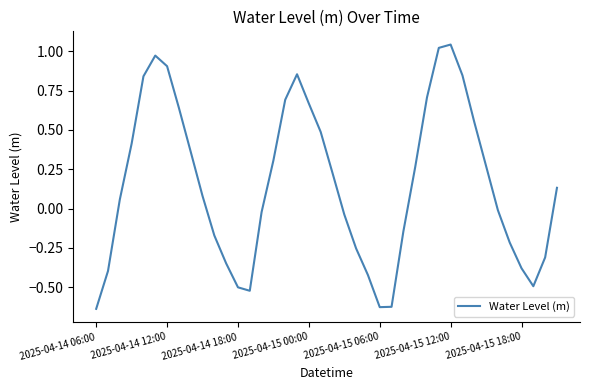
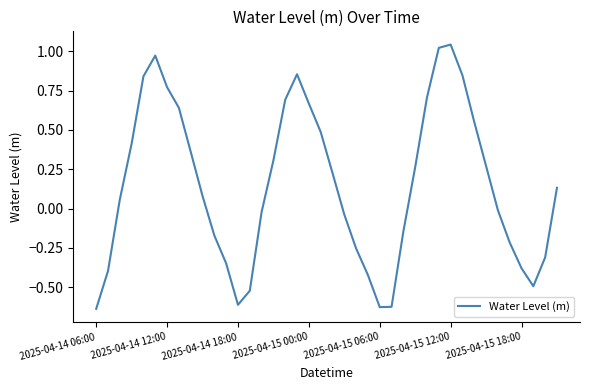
2025-04-14 12:00: 0.91 -> 0.77
2025-04-14 18:00: -0.50 -> -0.61
